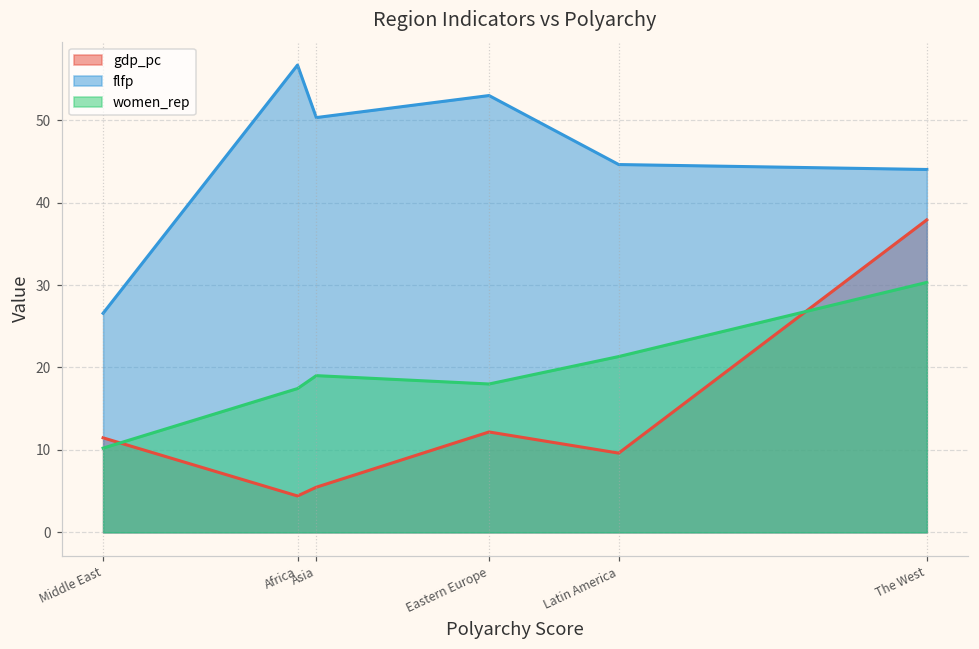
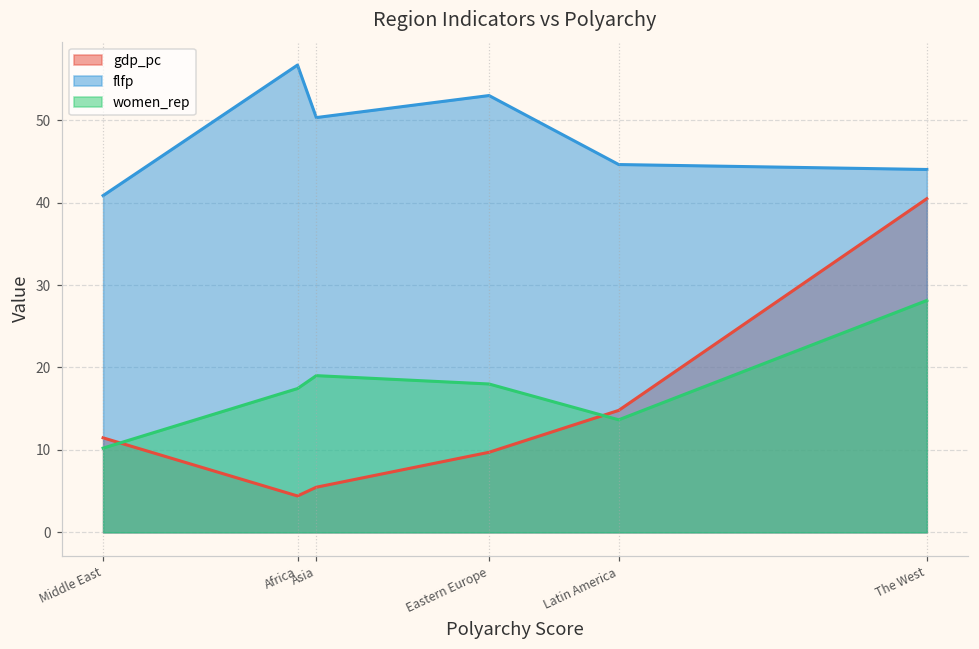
flfp, Middle East: 27 -> 41
gdp_pc, Eastern Europe: 12 -> 10
gdp_pc, Latin America: 10 -> 15
women_rep, Latin America: 21 -> 14
gdp_pc, The West: 38 -> 40
women_rep, The West: 30 -> 28
